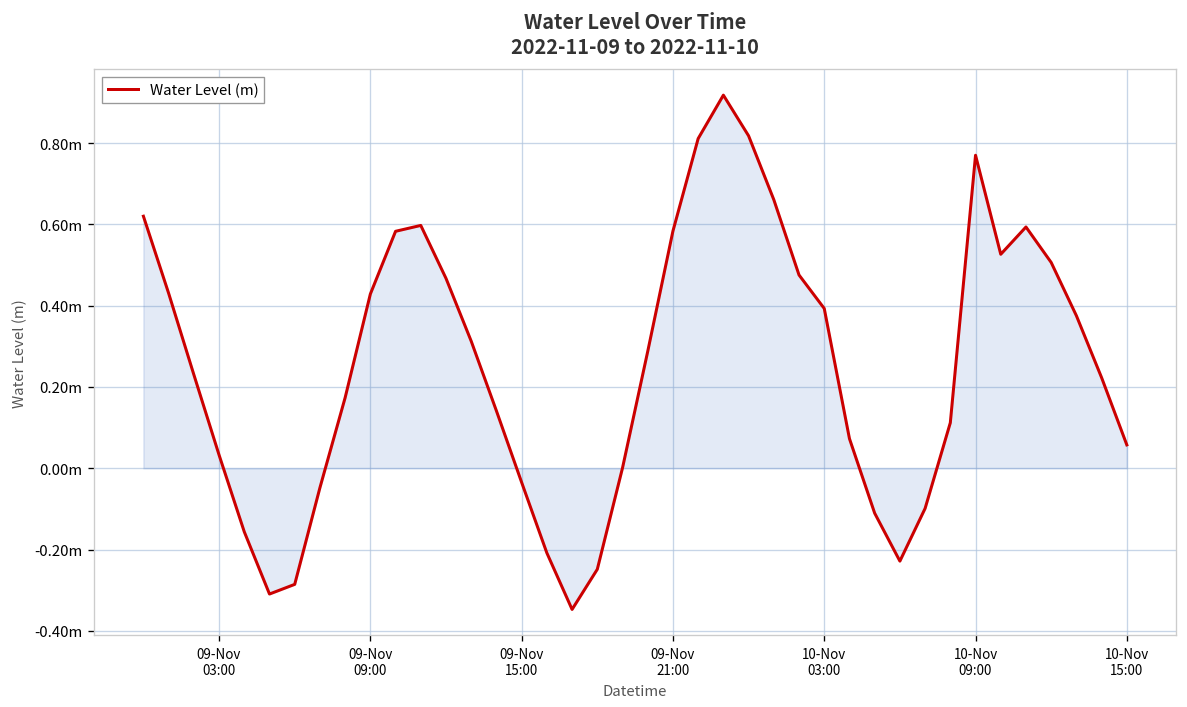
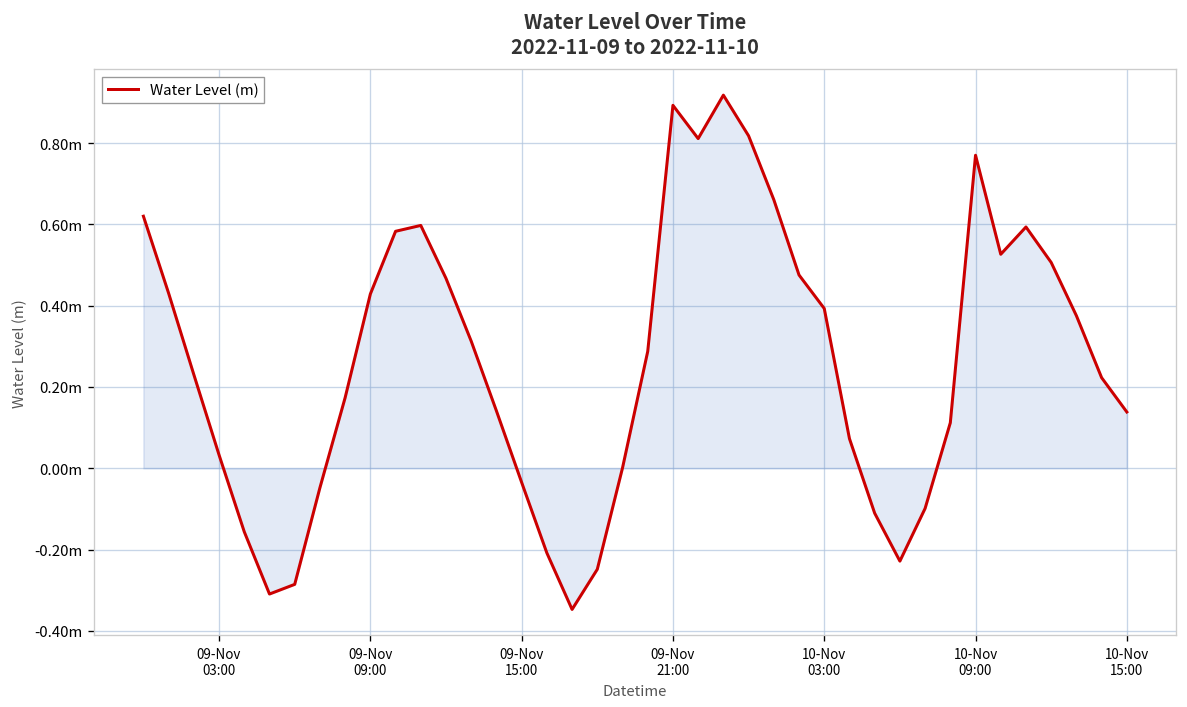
Water Level (m), 09-Nov 21:00: 0.58m -> 0.89m
Water Level (m), 10-Nov 15:00: 0.06m -> 0.14m
